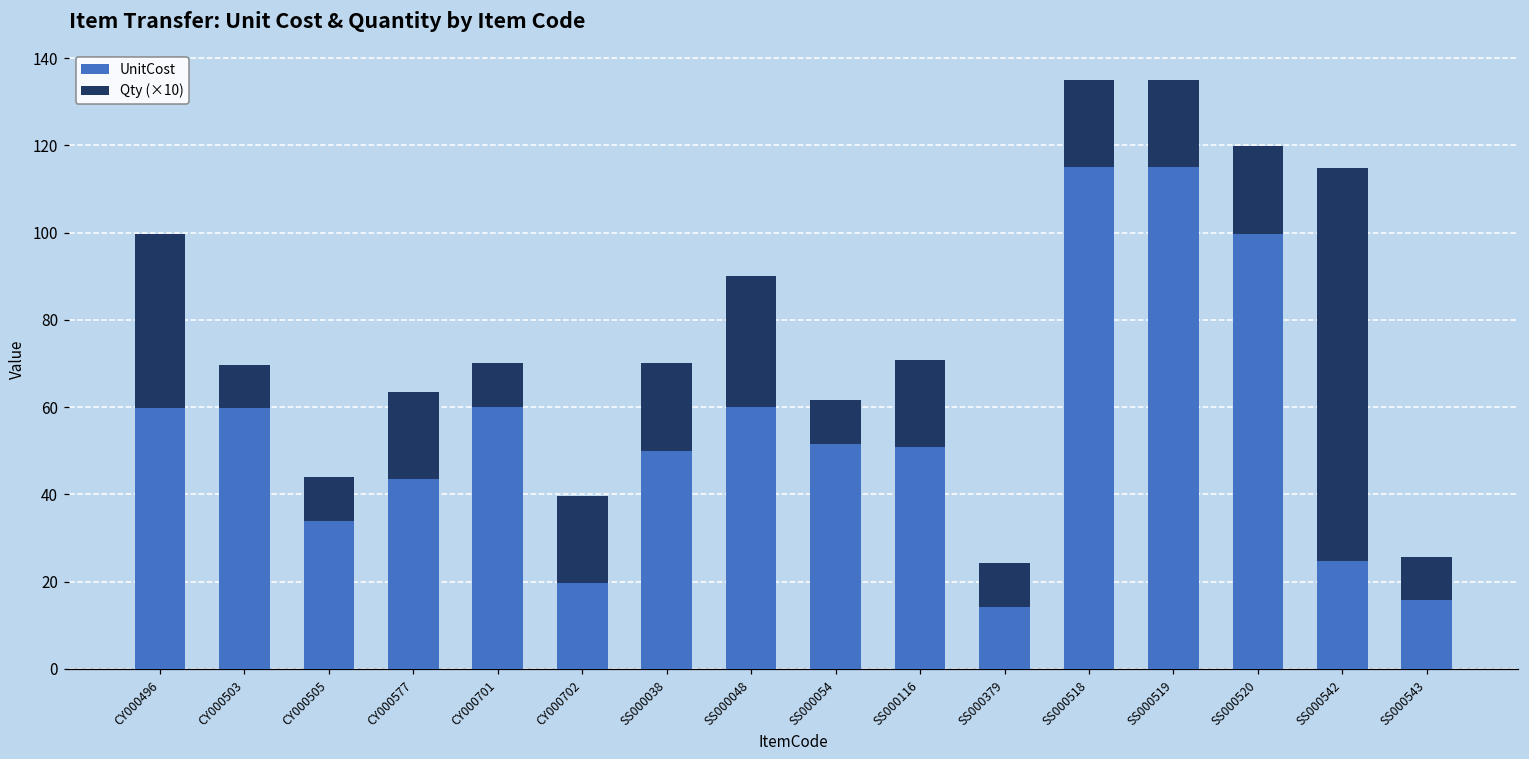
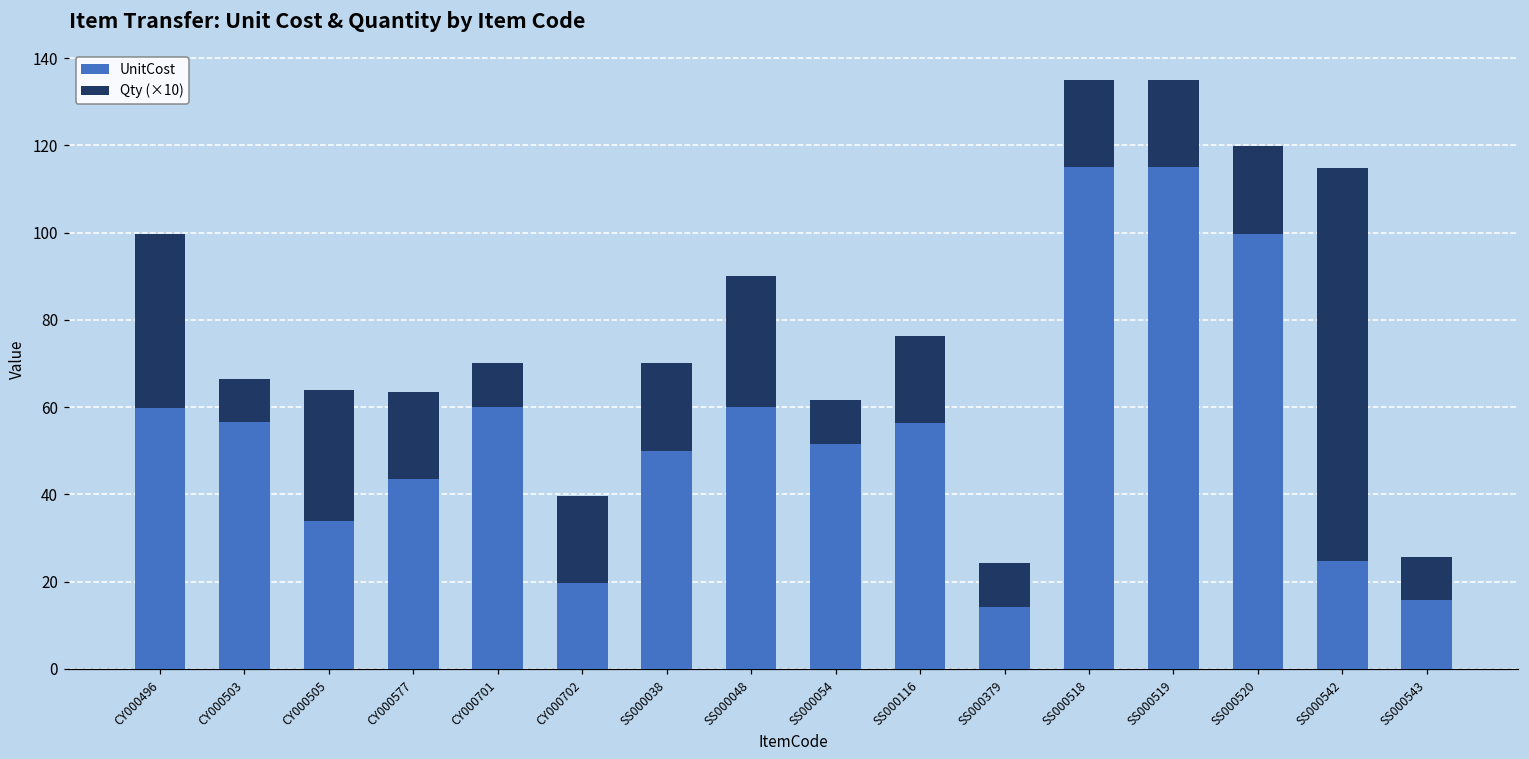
UnitCost, CY000503: 60 -> 57
Qty (×10), CY000505: 10 -> 30
UnitCost, SS000116: 51 -> 56
